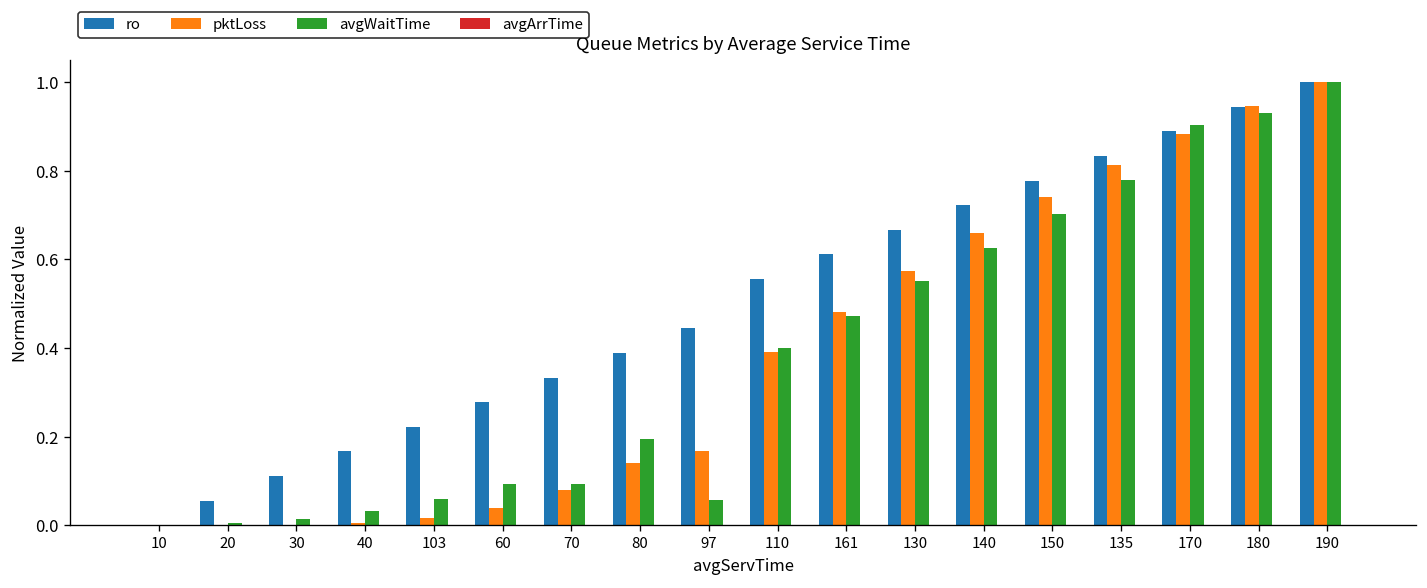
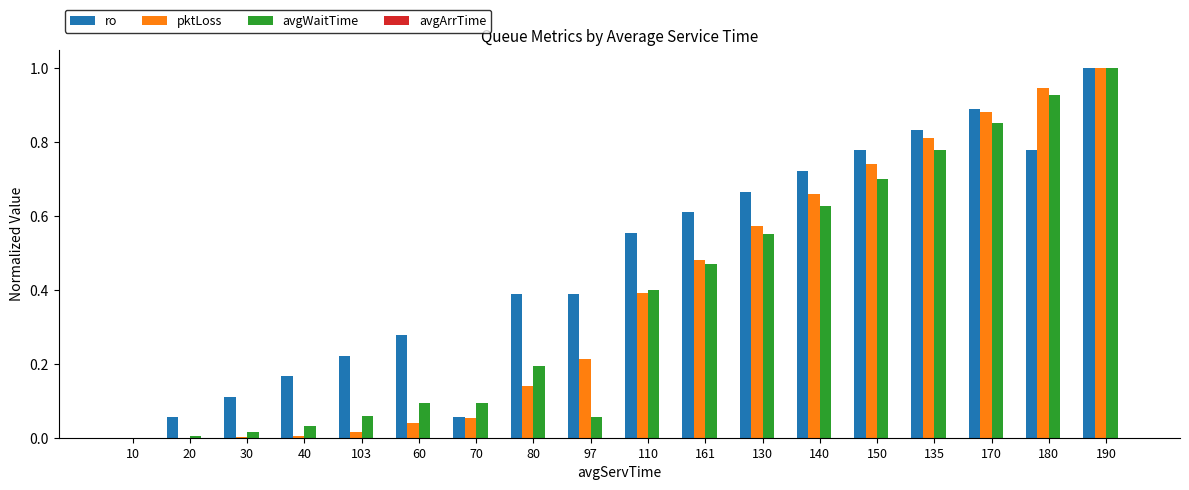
ro, 70: 0.33 -> 0.06
pktLoss, 70: 0.08 -> 0.05
ro, 97: 0.44 -> 0.39
pktLoss, 97: 0.17 -> 0.21
avgWaitTime, 170: 0.90 -> 0.85
ro, 180: 0.94 -> 0.78
